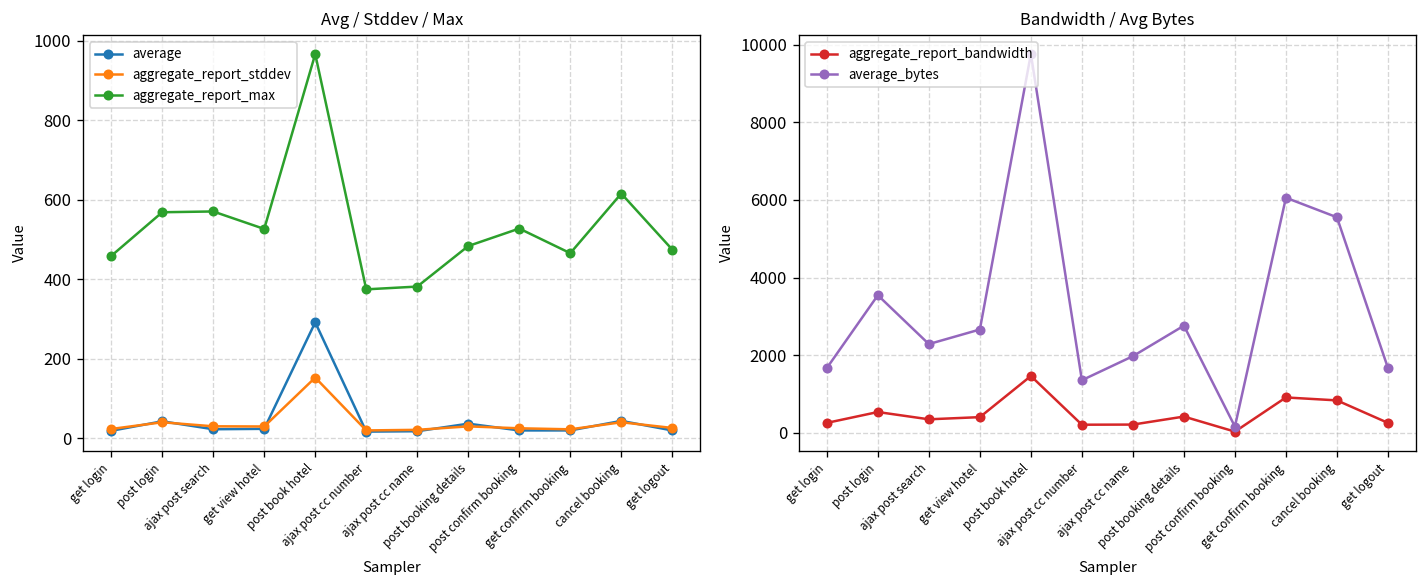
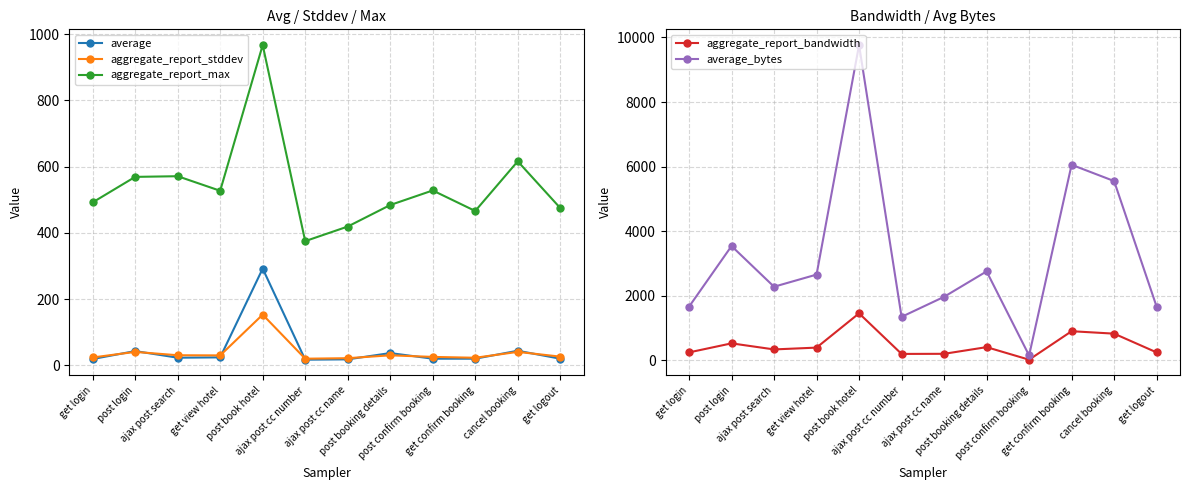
Avg / Stddev / Max, aggregate_report_max, get login: 460 -> 490
Avg / Stddev / Max, aggregate_report_max, ajax post cc name: 380 -> 420
